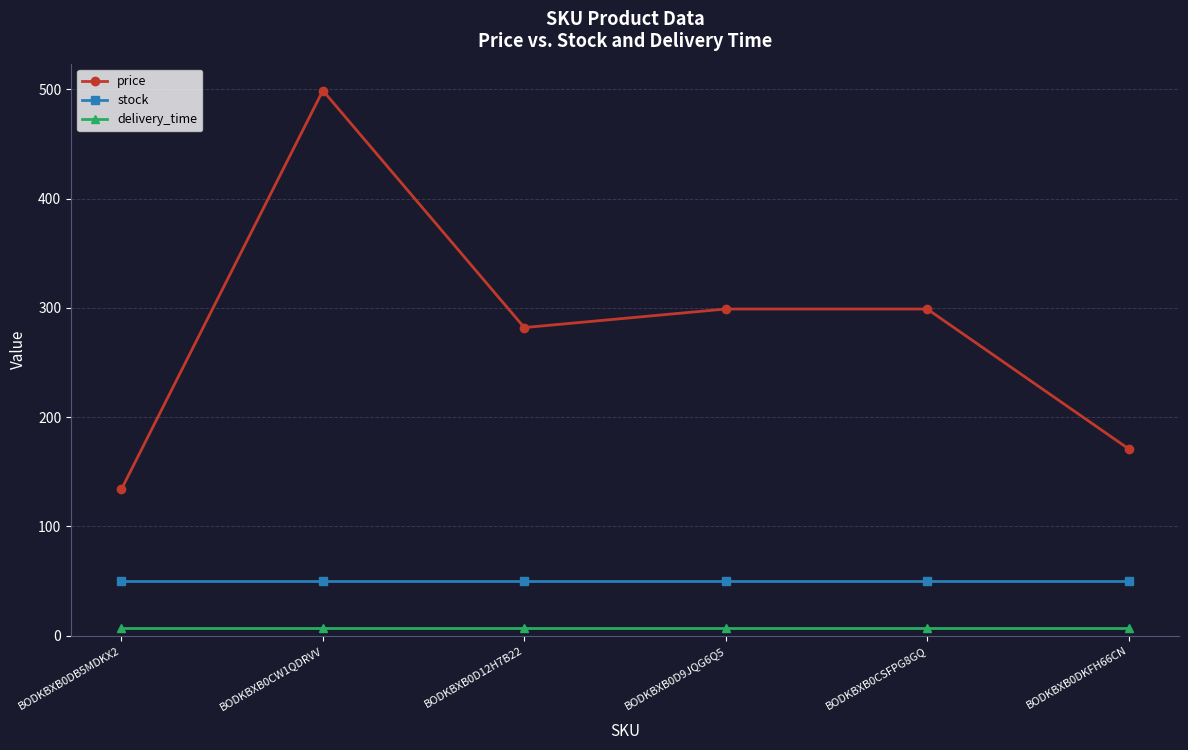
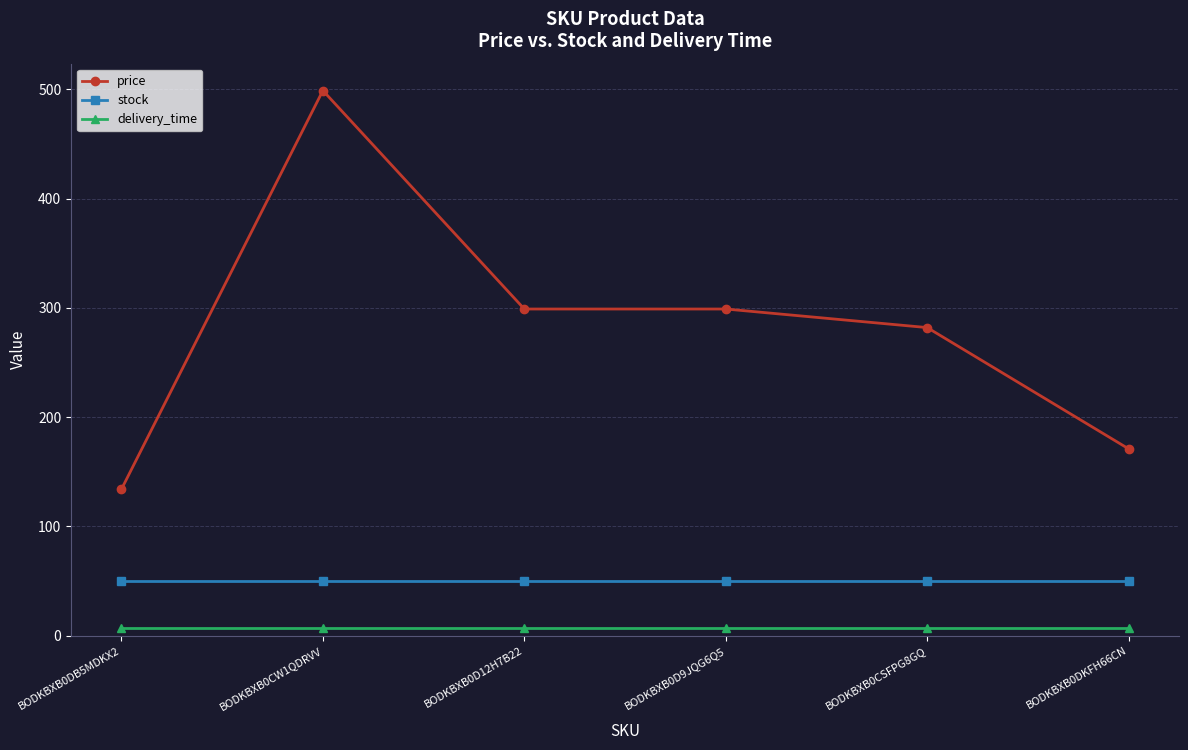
price, BODKBXB0D12H7B22: 282 -> 299
price, BODKBXB0CSFPG8GQ: 299 -> 282
